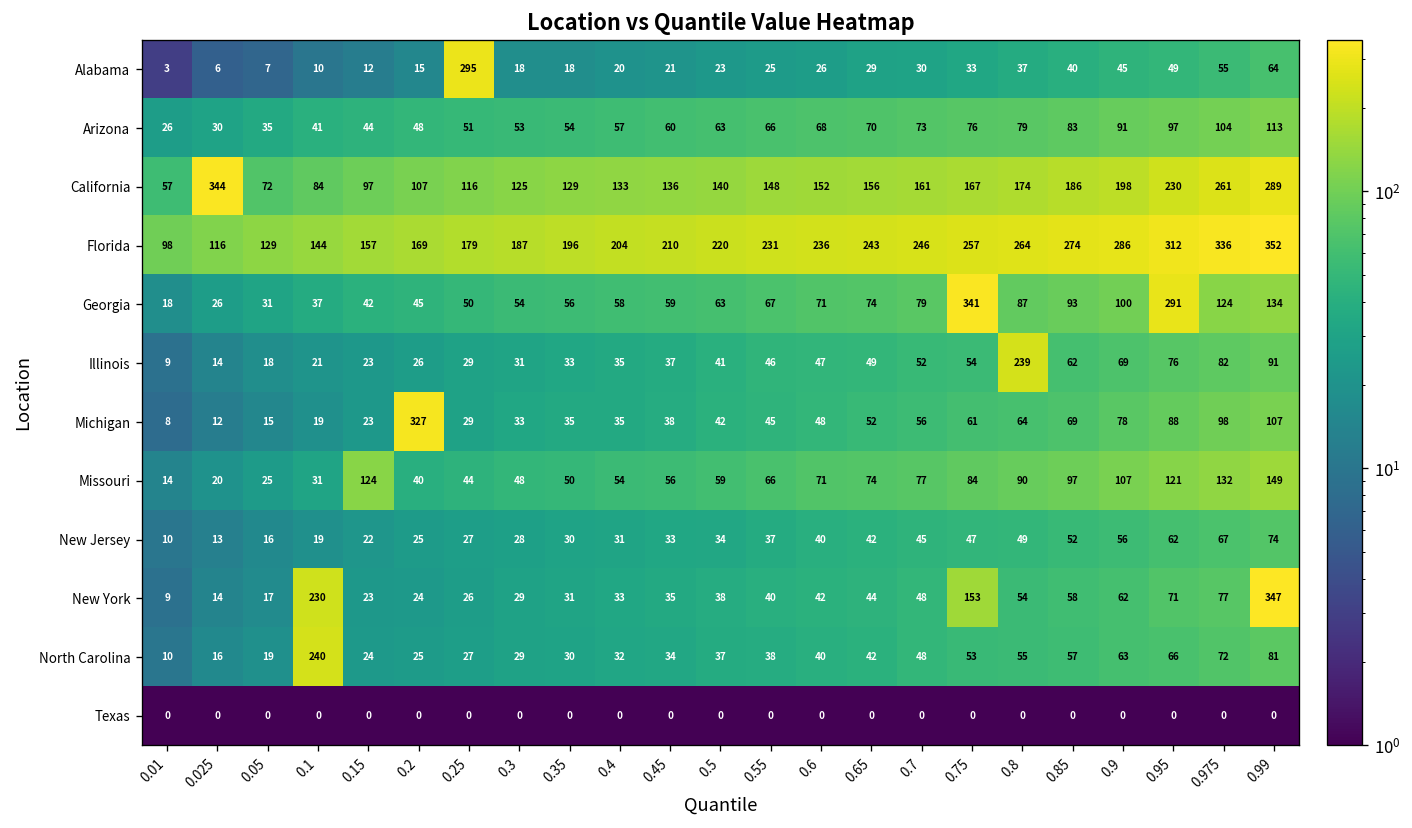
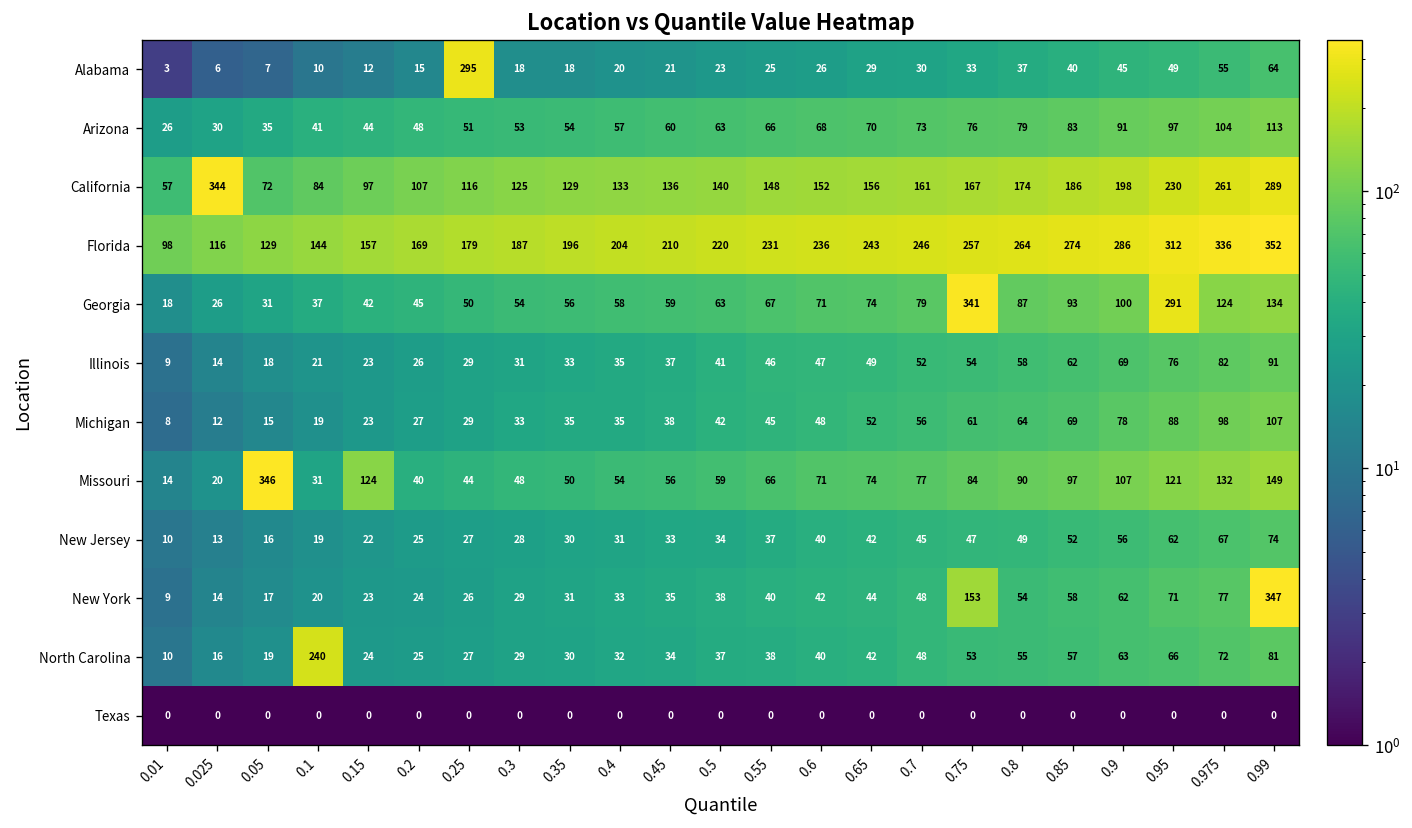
Illinois, 0.8: 239 -> 58
Michigan, 0.2: 327 -> 27
Missouri, 0.05: 25 -> 346
New York, 0.1: 230 -> 20
